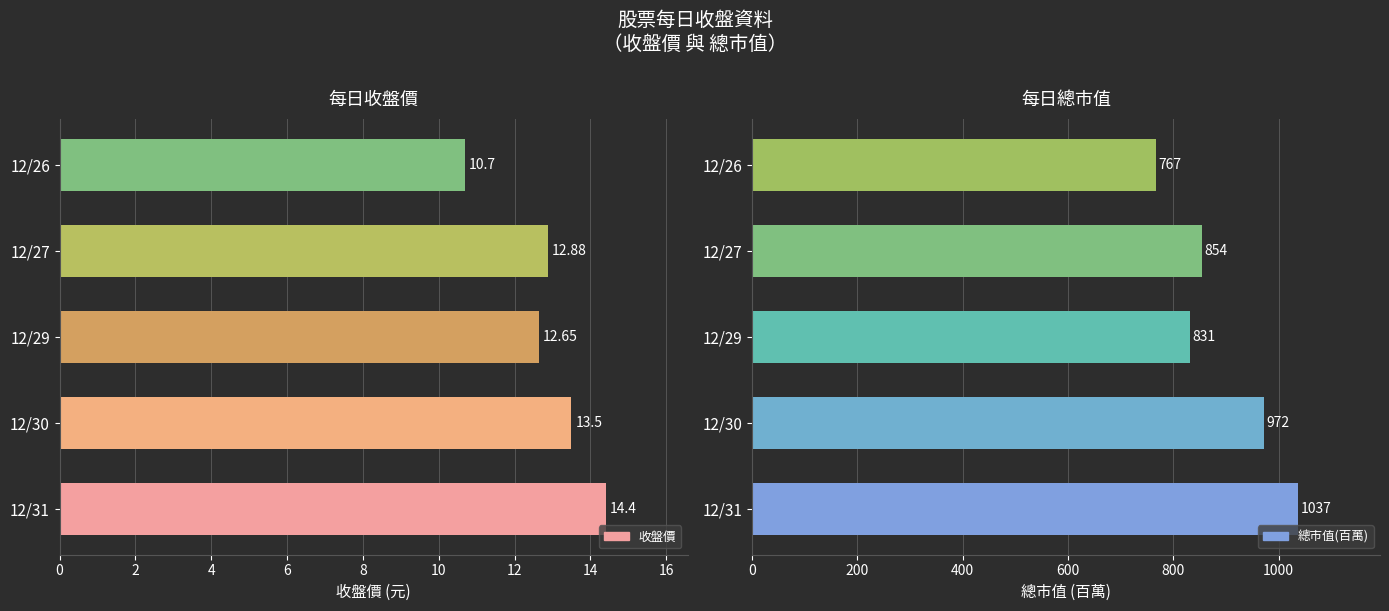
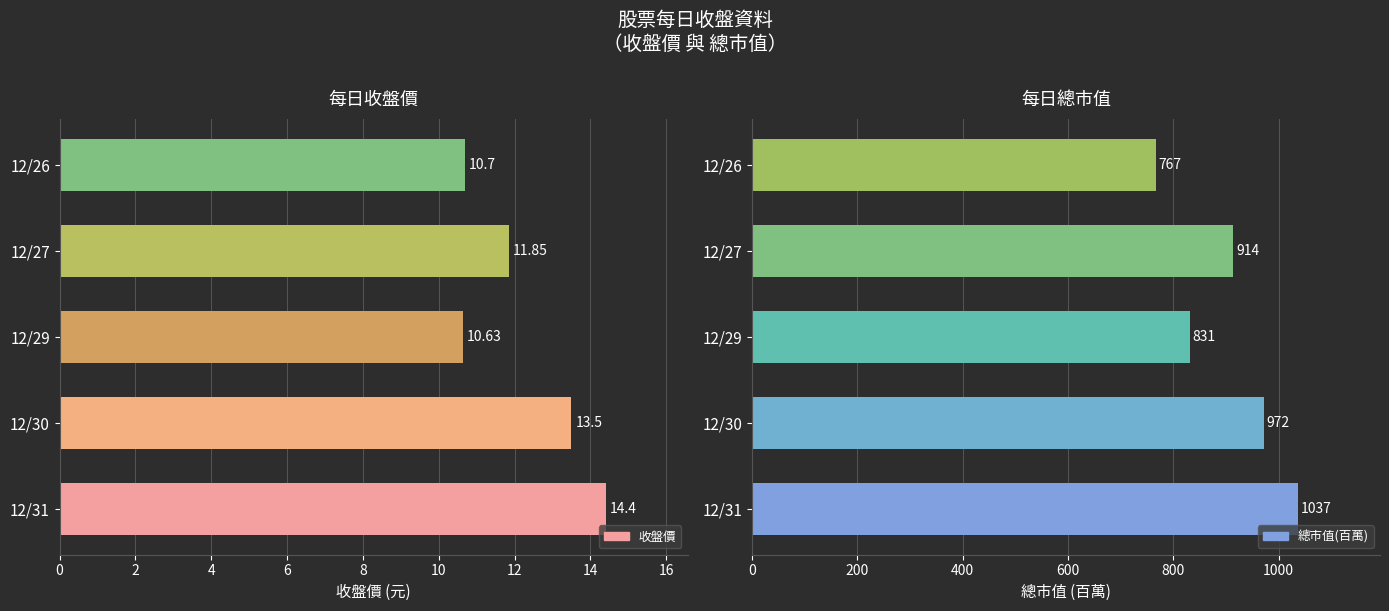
每日收盤價, 12/27: 12.88 -> 11.85
每日收盤價, 12/29: 12.65 -> 10.63
每日總市值, 12/27: 854 -> 914
